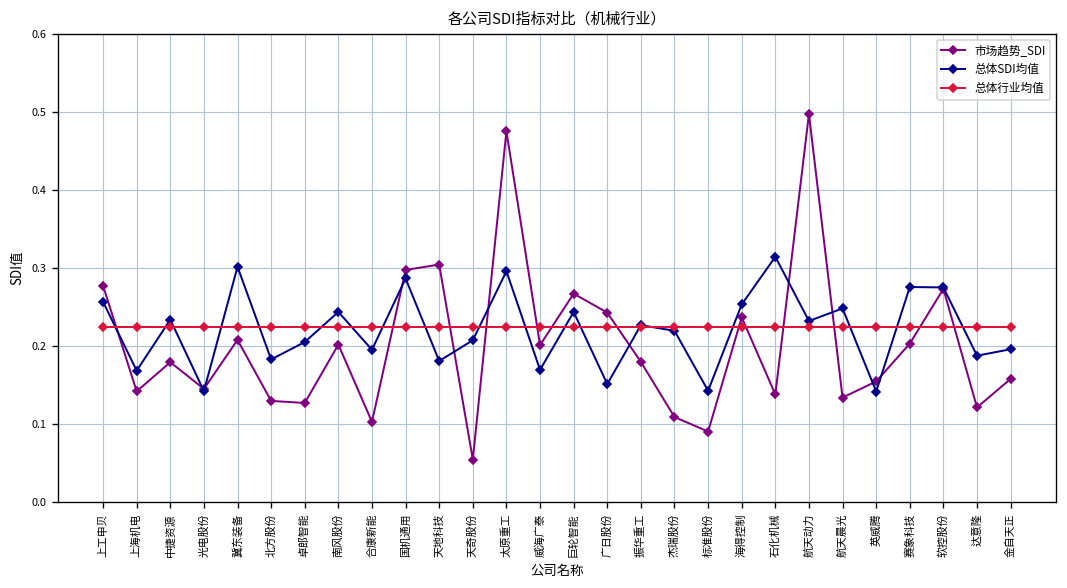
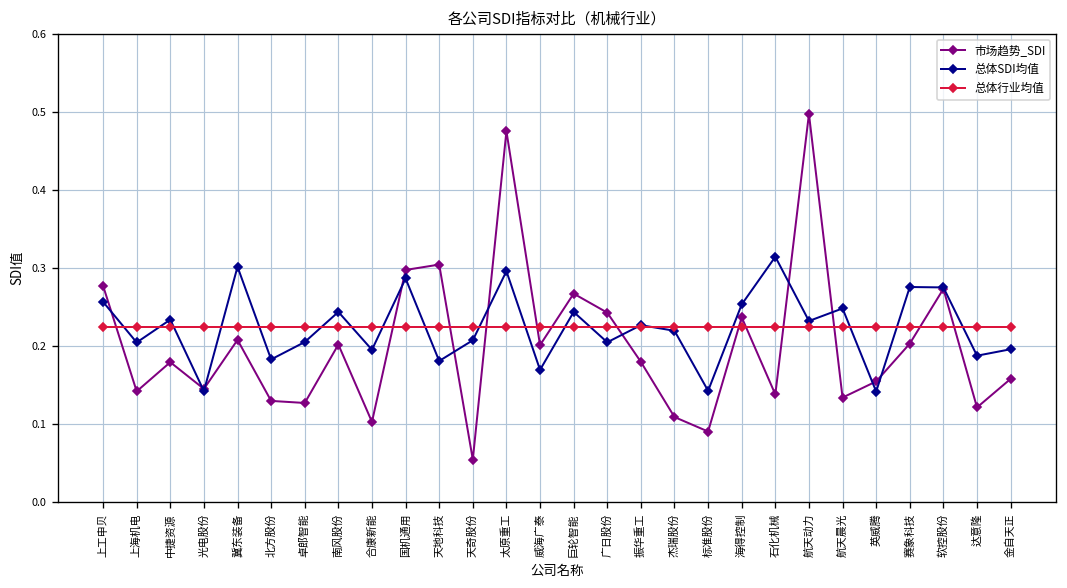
总体SDI均值, 上海机电: 0.17 -> 0.20
总体SDI均值, 广日股份: 0.15 -> 0.20
